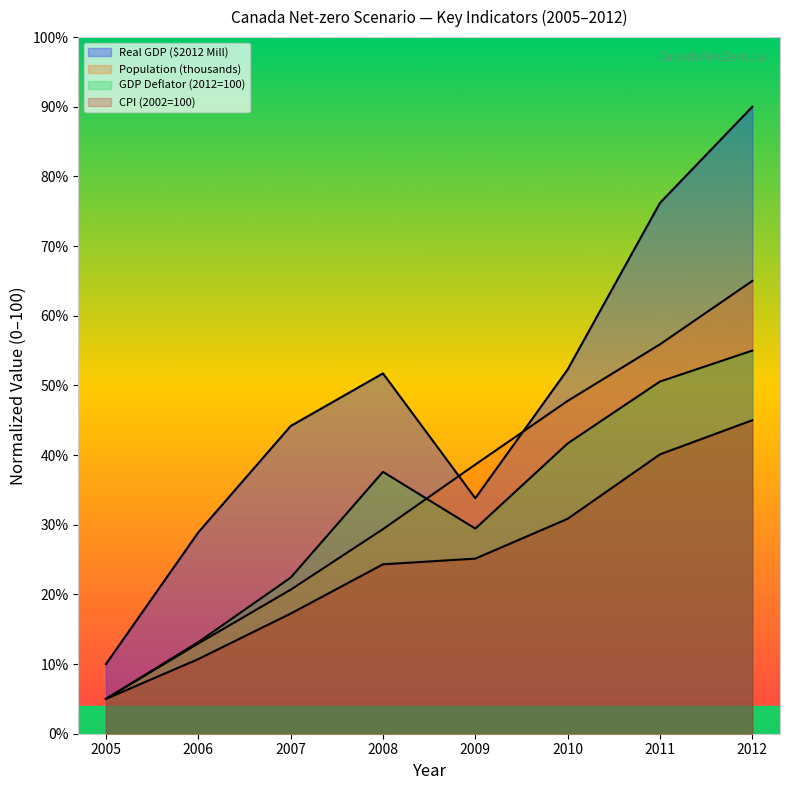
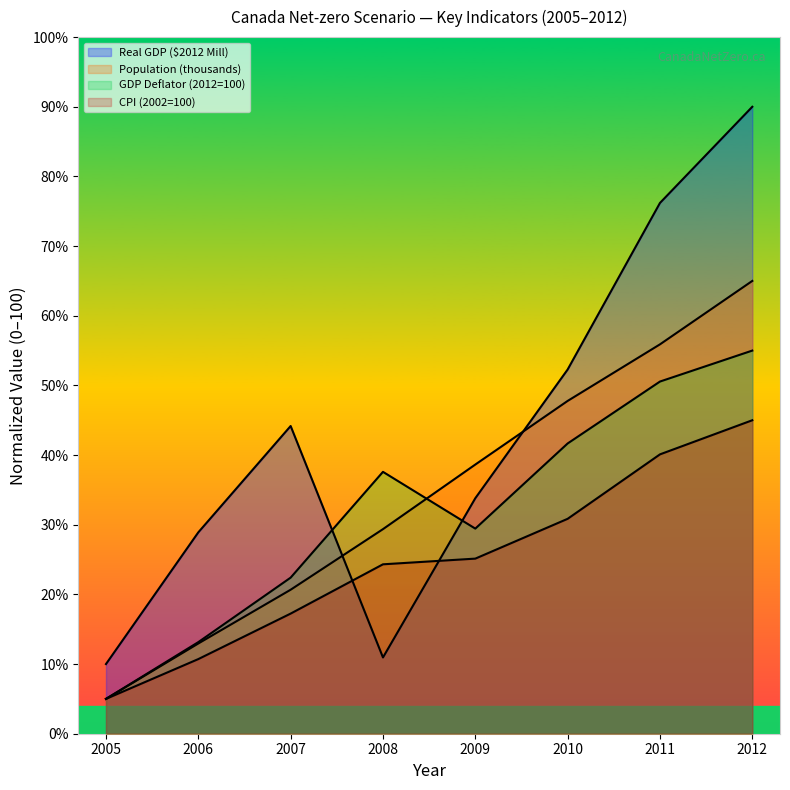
Real GDP ($2012 Mill), 2008: 52% -> 11%
